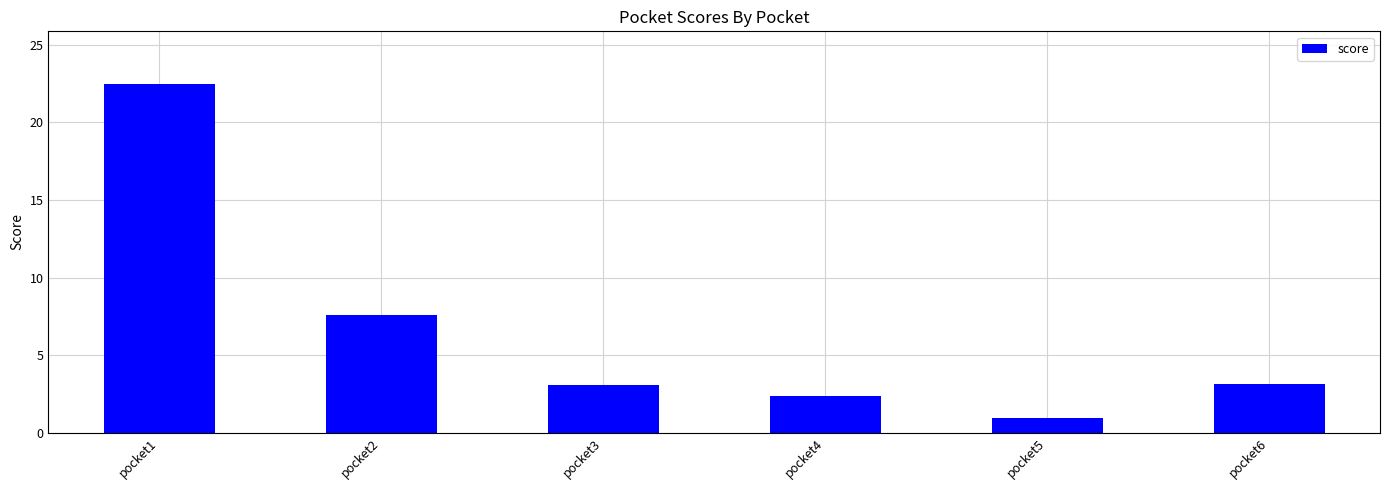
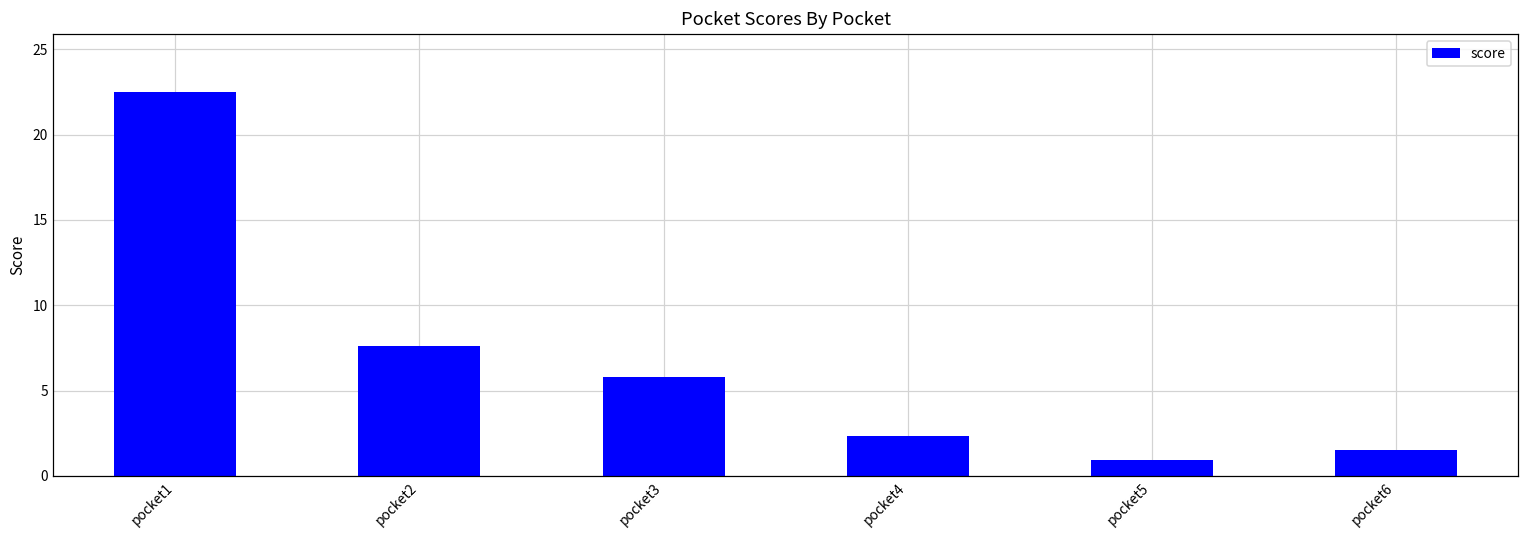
pocket3: 3.1 -> 5.8
pocket6: 3.1 -> 1.5
